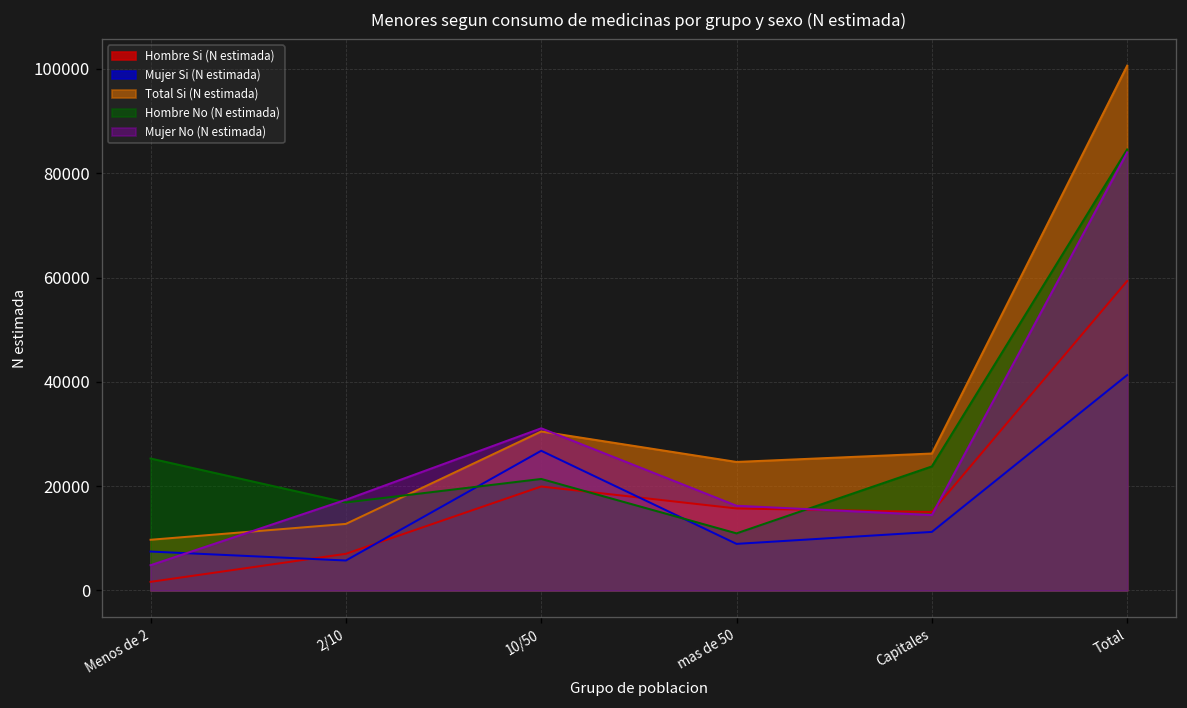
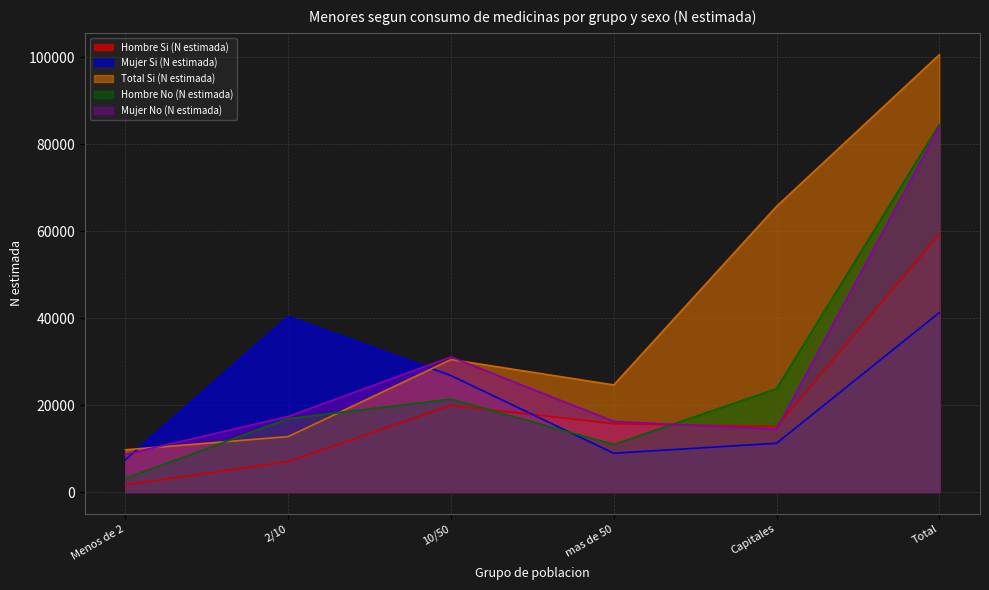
Hombre No (N estimada), Menos de 2: 25000 -> 3000
Mujer No (N estimada), Menos de 2: 5000 -> 9000
Mujer Si (N estimada), 2/10: 6000 -> 40000
Total Si (N estimada), Capitales: 26000 -> 66000
